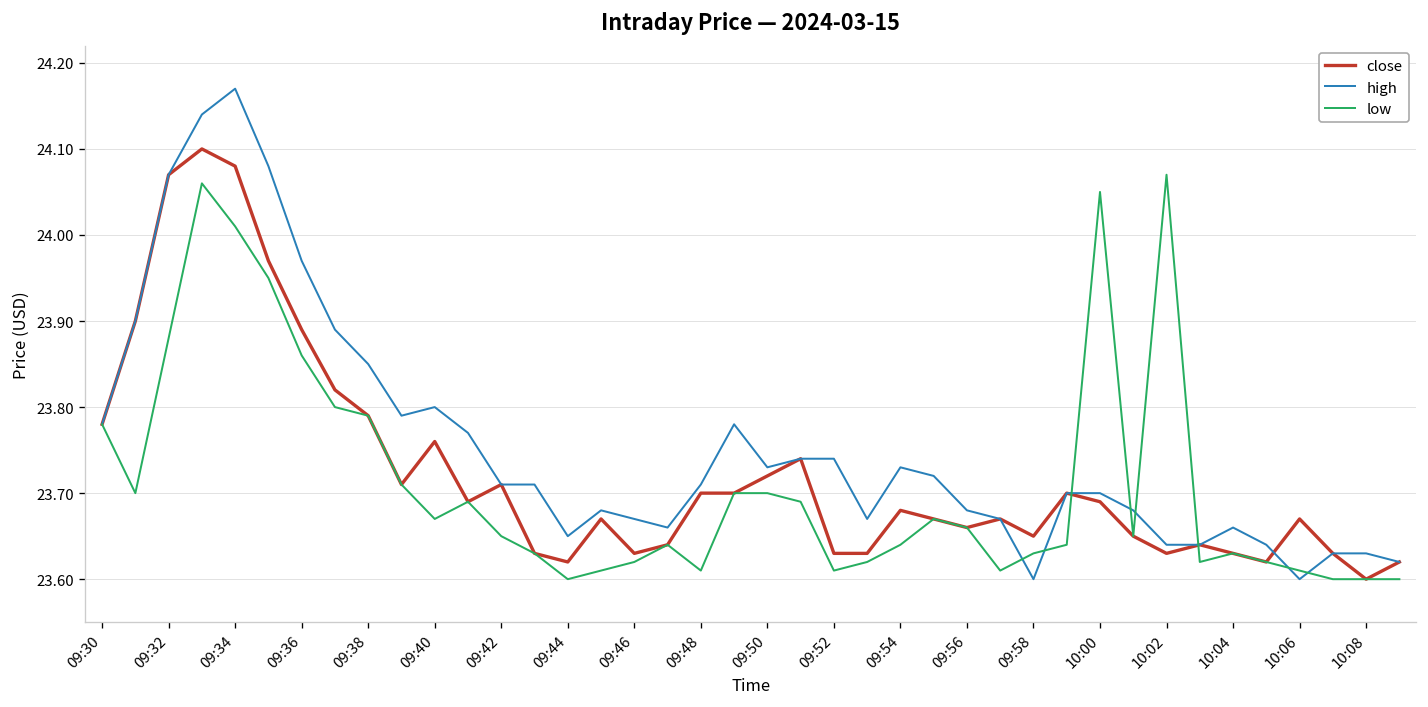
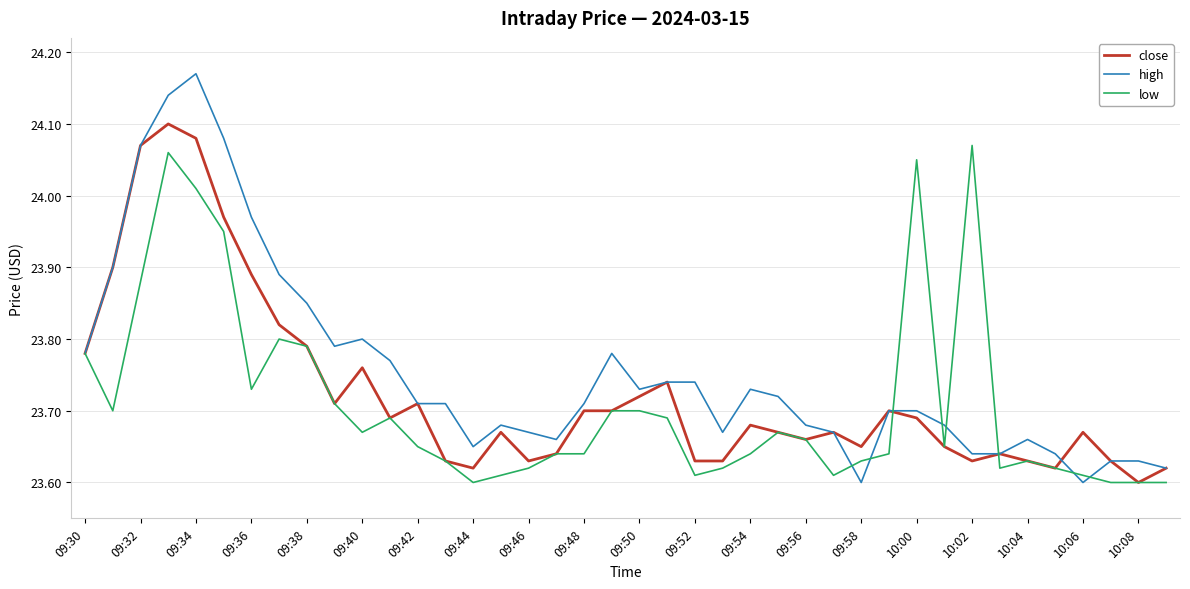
low, 09:36: 23.86 -> 23.73
low, 09:48: 23.61 -> 23.64
